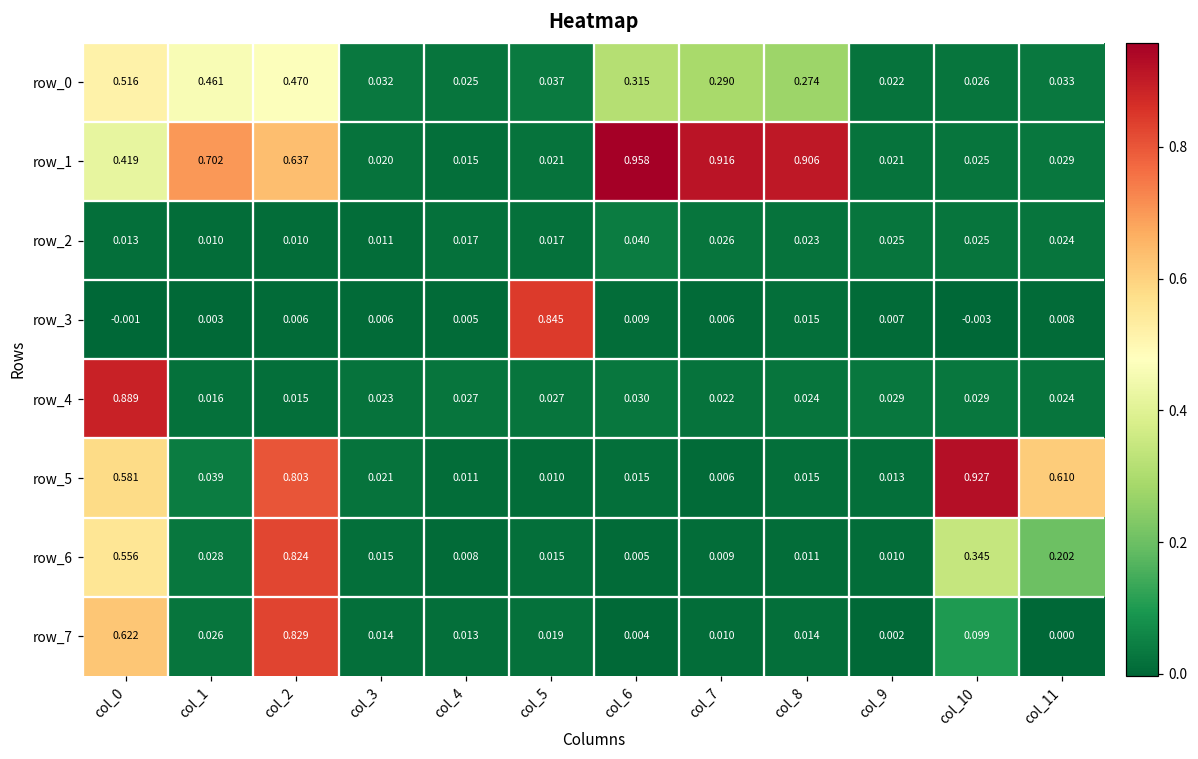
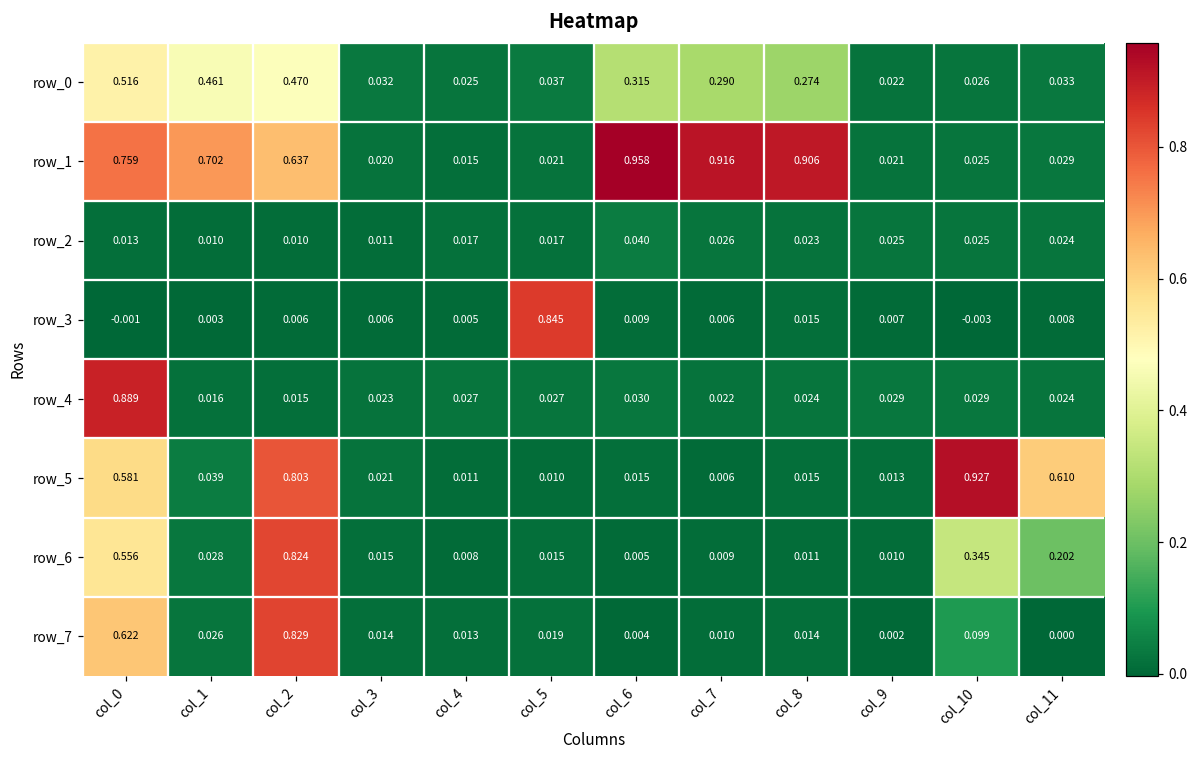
row_1, col_0: 0.419 -> 0.759
